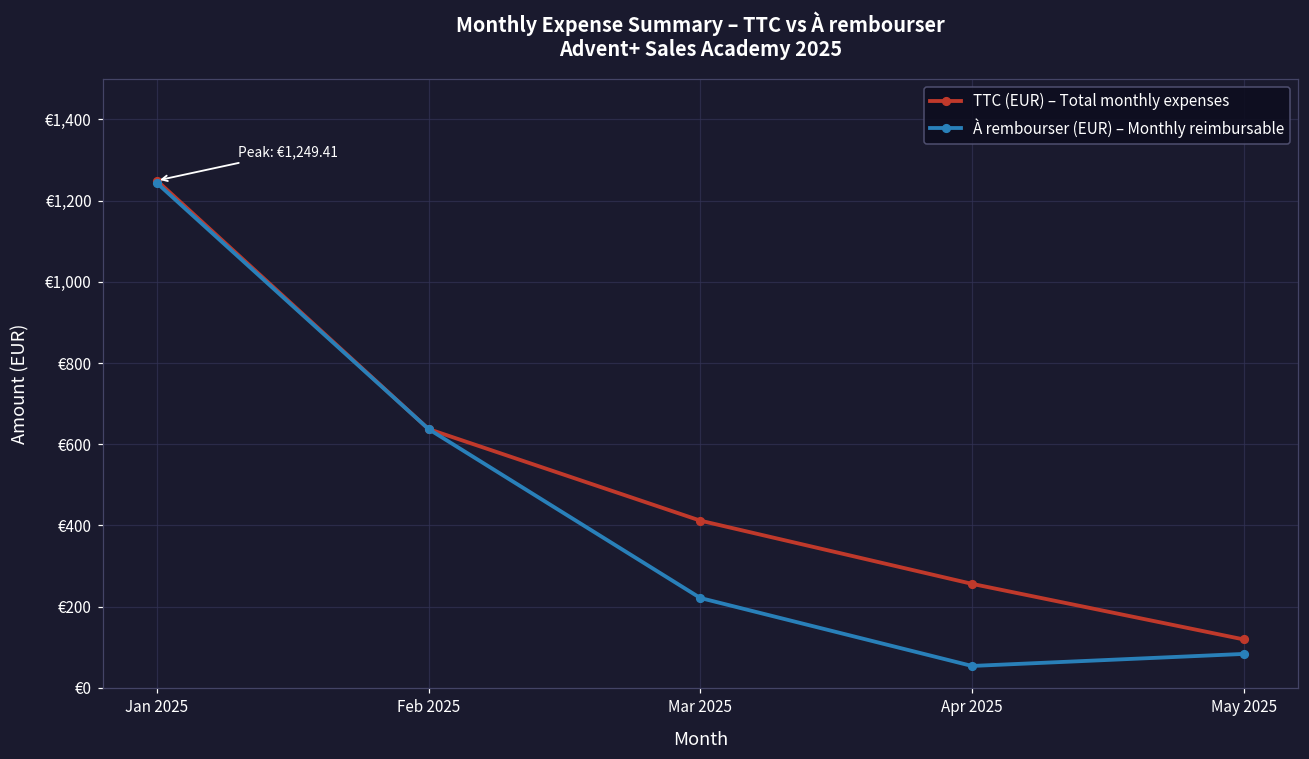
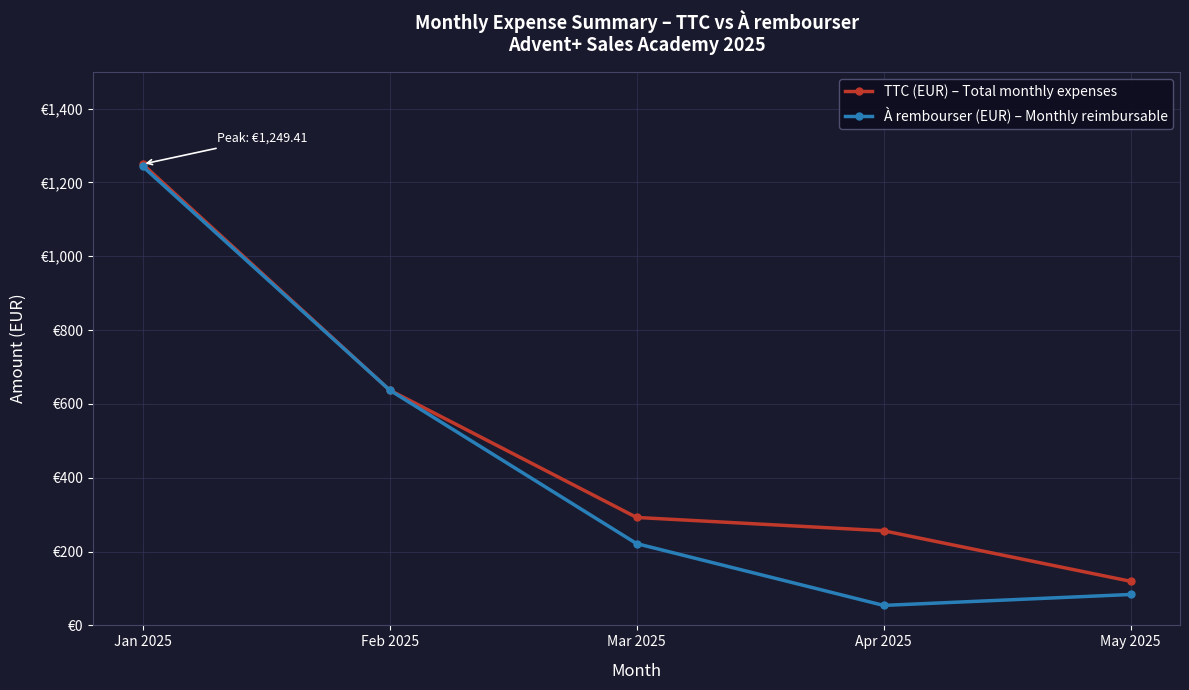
TTC (EUR) – Total monthly expenses, Mar 2025: €410 -> €290
